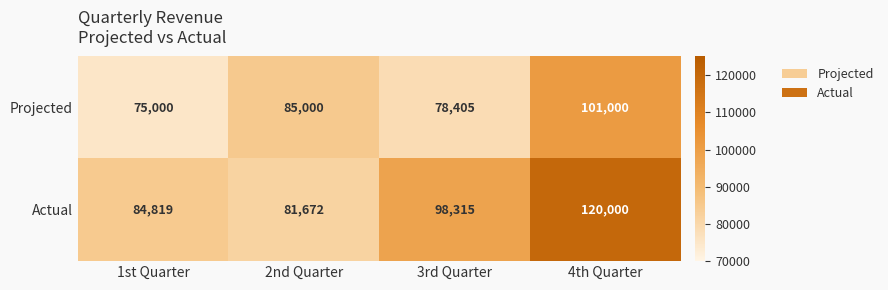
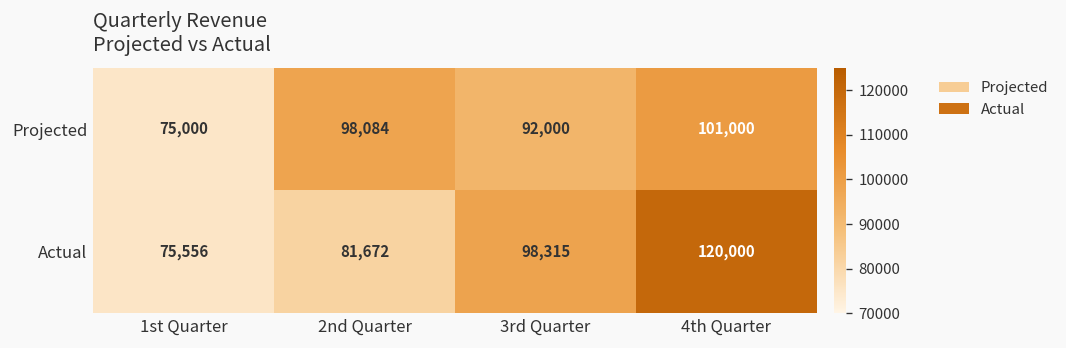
Projected, 2nd Quarter: 85,000 -> 98,084
Projected, 3rd Quarter: 78,405 -> 92,000
Actual, 1st Quarter: 84,819 -> 75,556
